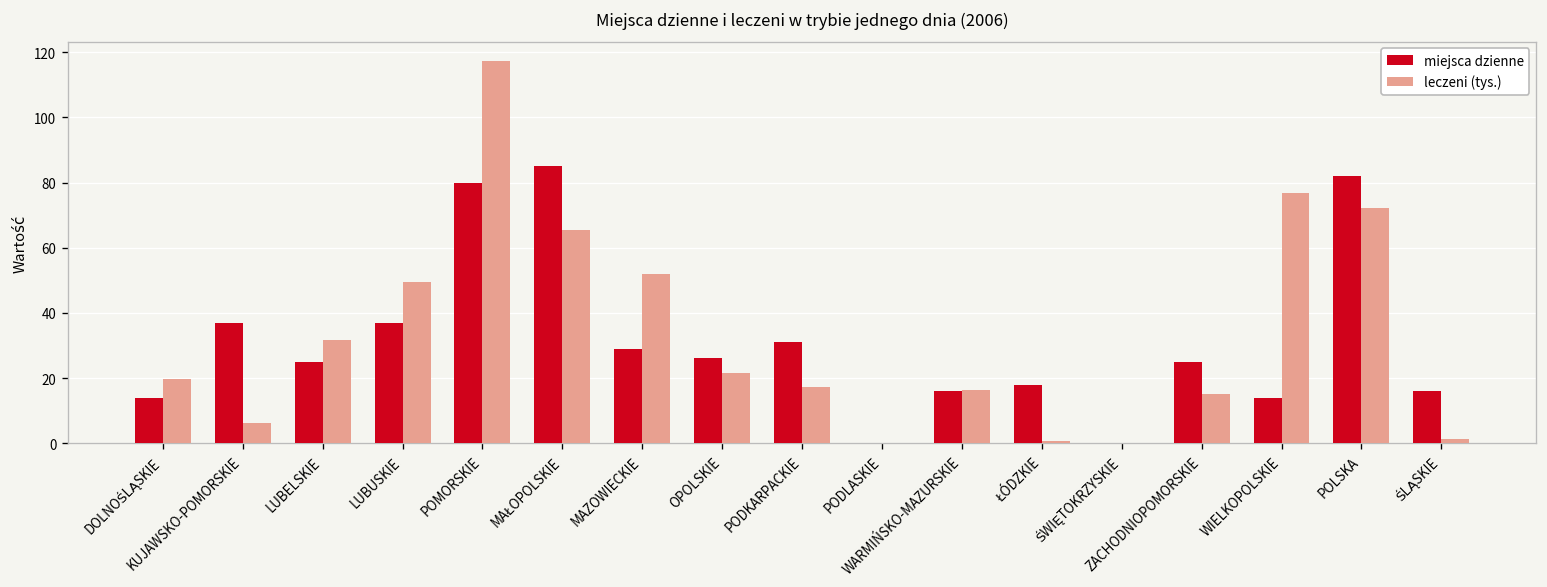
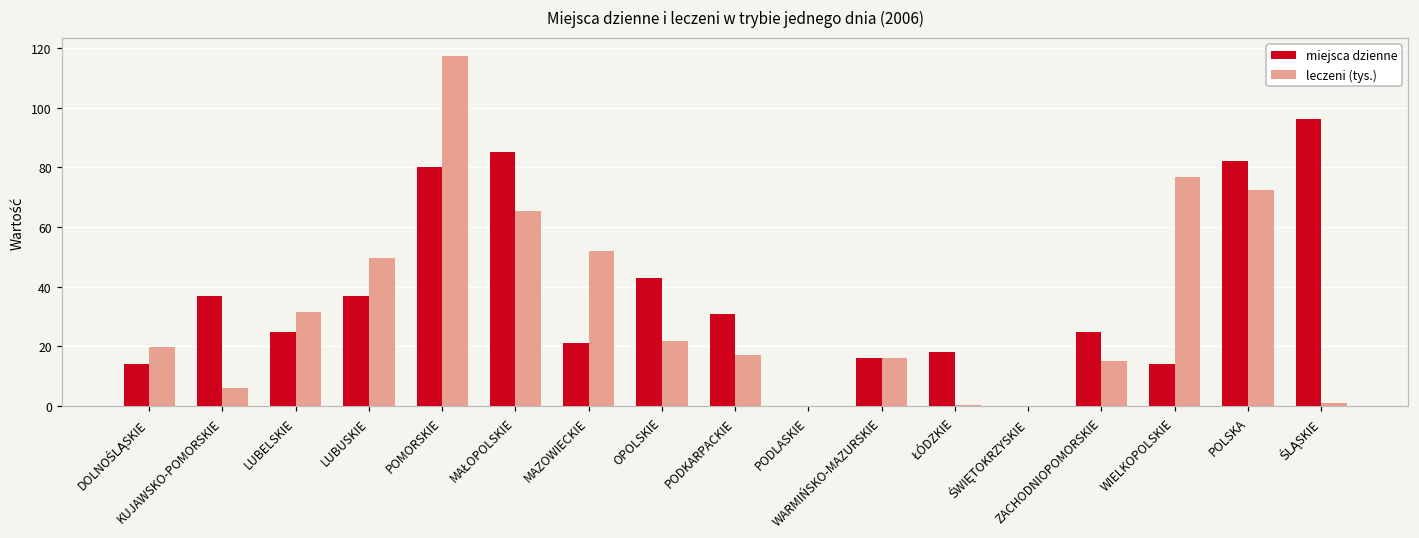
miejsca dzienne, MAZOWIECKIE: 29 -> 21
miejsca dzienne, OPOLSKIE: 26 -> 43
miejsca dzienne, ŚLĄSKIE: 16 -> 96
